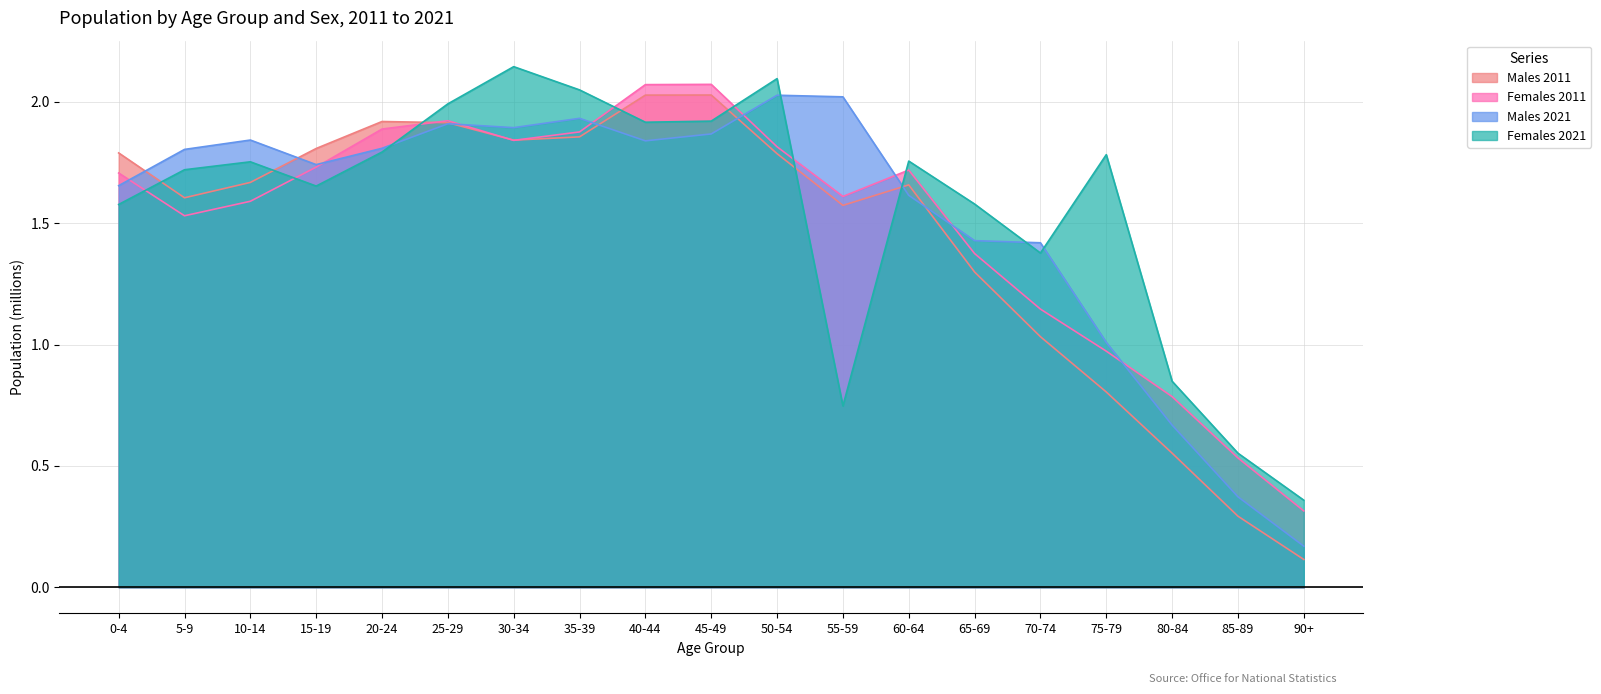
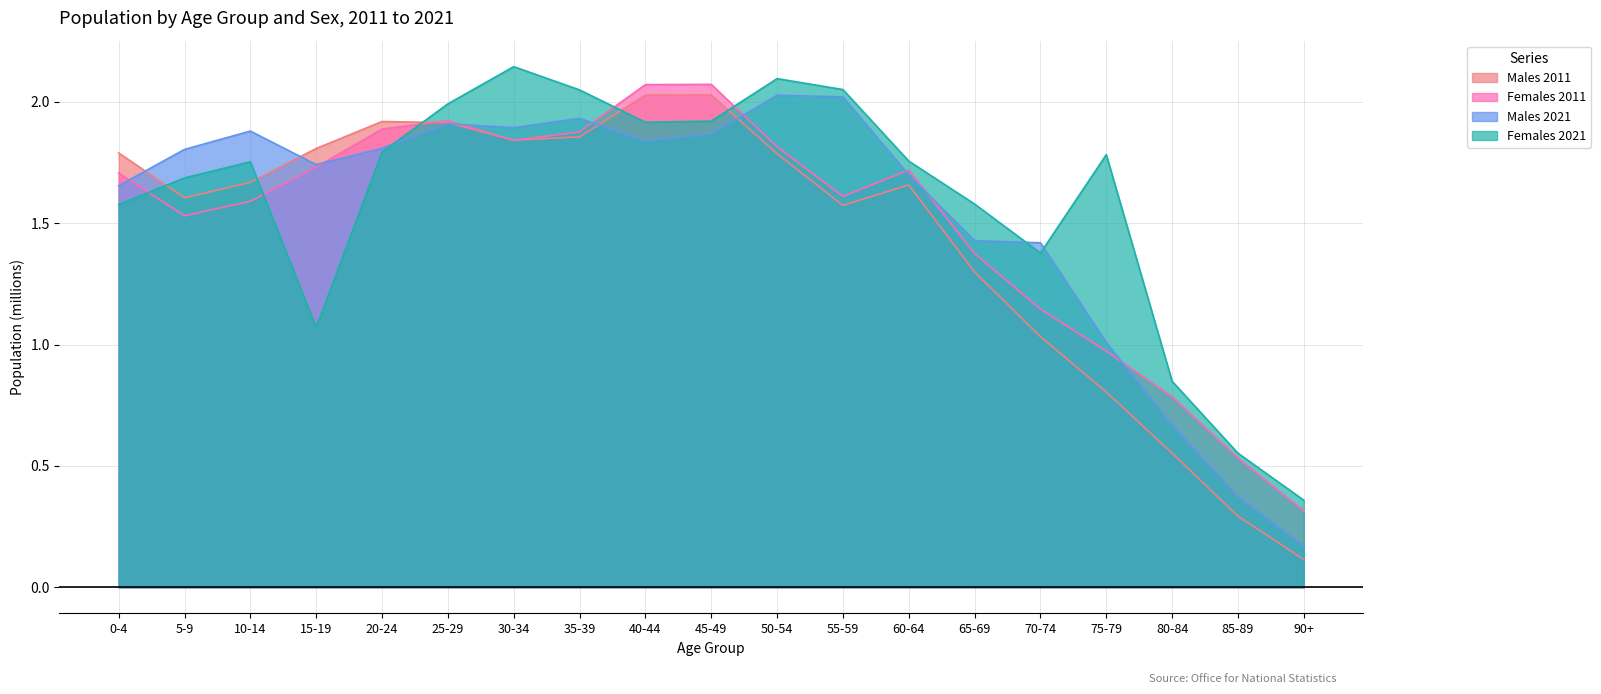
Females 2021, 5-9: 1.72 -> 1.69
Males 2021, 10-14: 1.84 -> 1.88
Females 2021, 15-19: 1.65 -> 1.07
Females 2021, 55-59: 0.75 -> 2.05
Males 2021, 60-64: 1.62 -> 1.70
